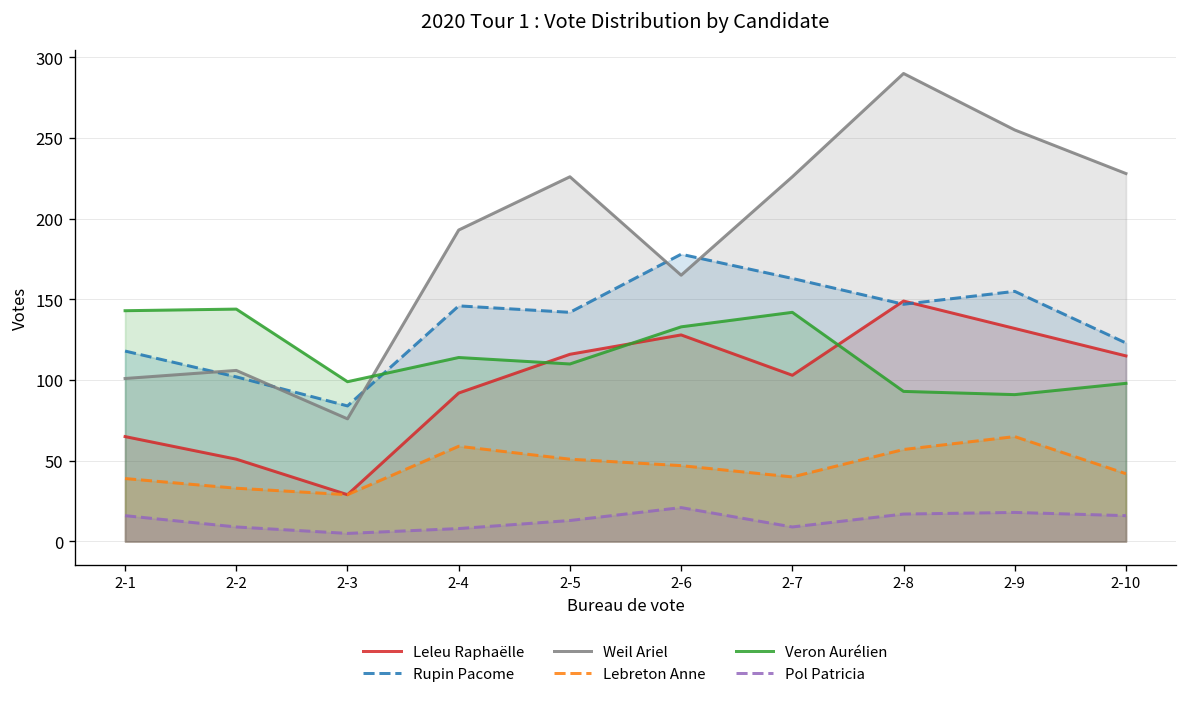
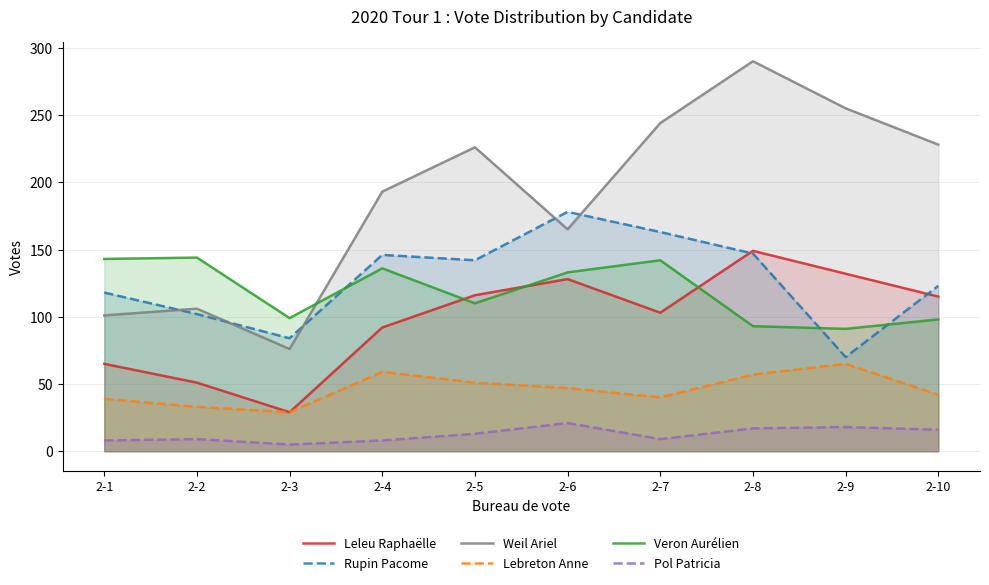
Pol Patricia, 2-1: 16 -> 8
Veron Aurélien, 2-4: 114 -> 136
Weil Ariel, 2-7: 226 -> 244
Rupin Pacome, 2-9: 155 -> 70
